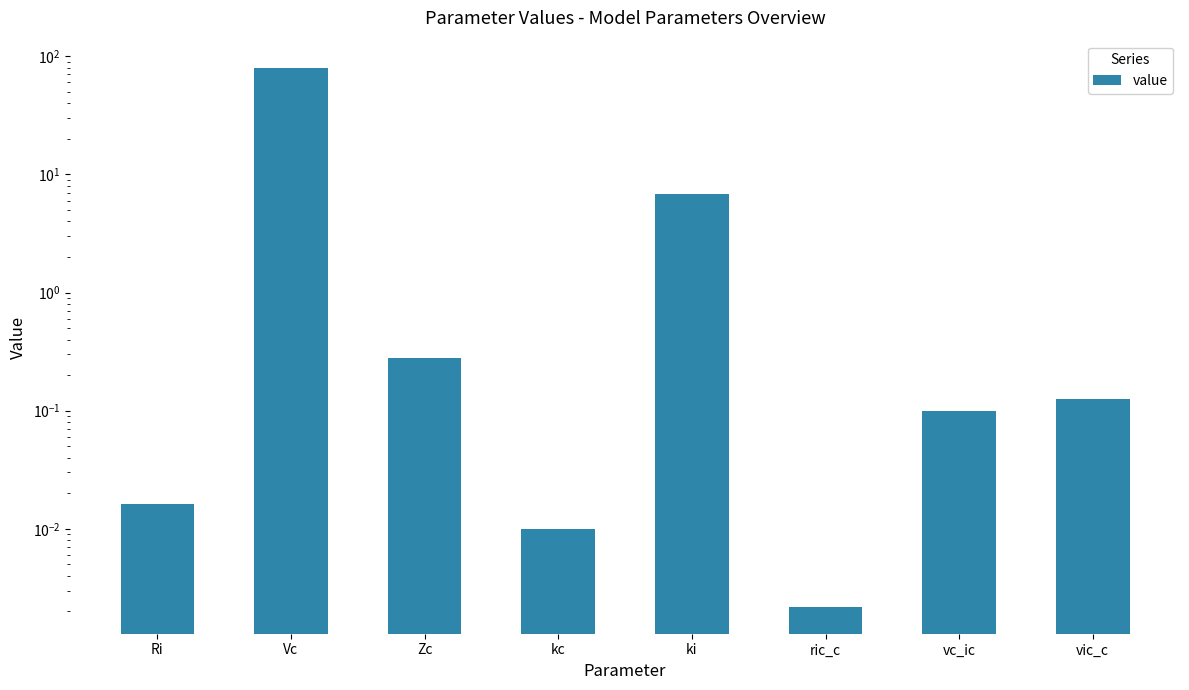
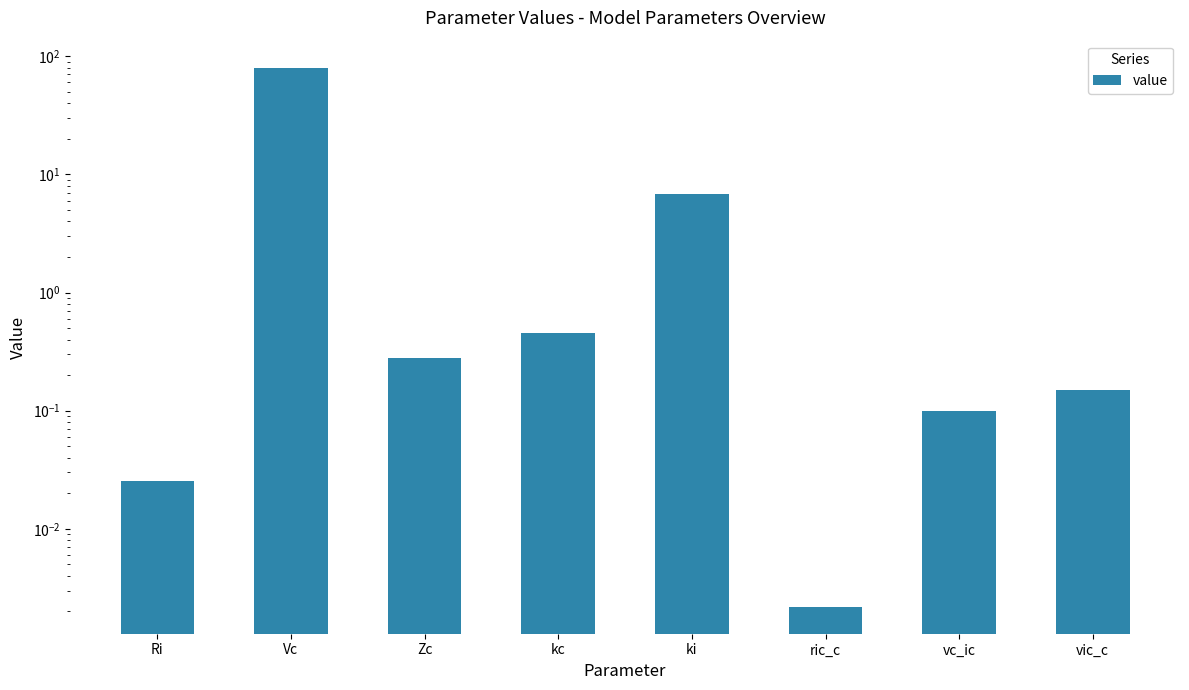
Ri: 0.016 -> 0.025
kc: 0.01 -> 0.45
vic_c: 0.13 -> 0.15
